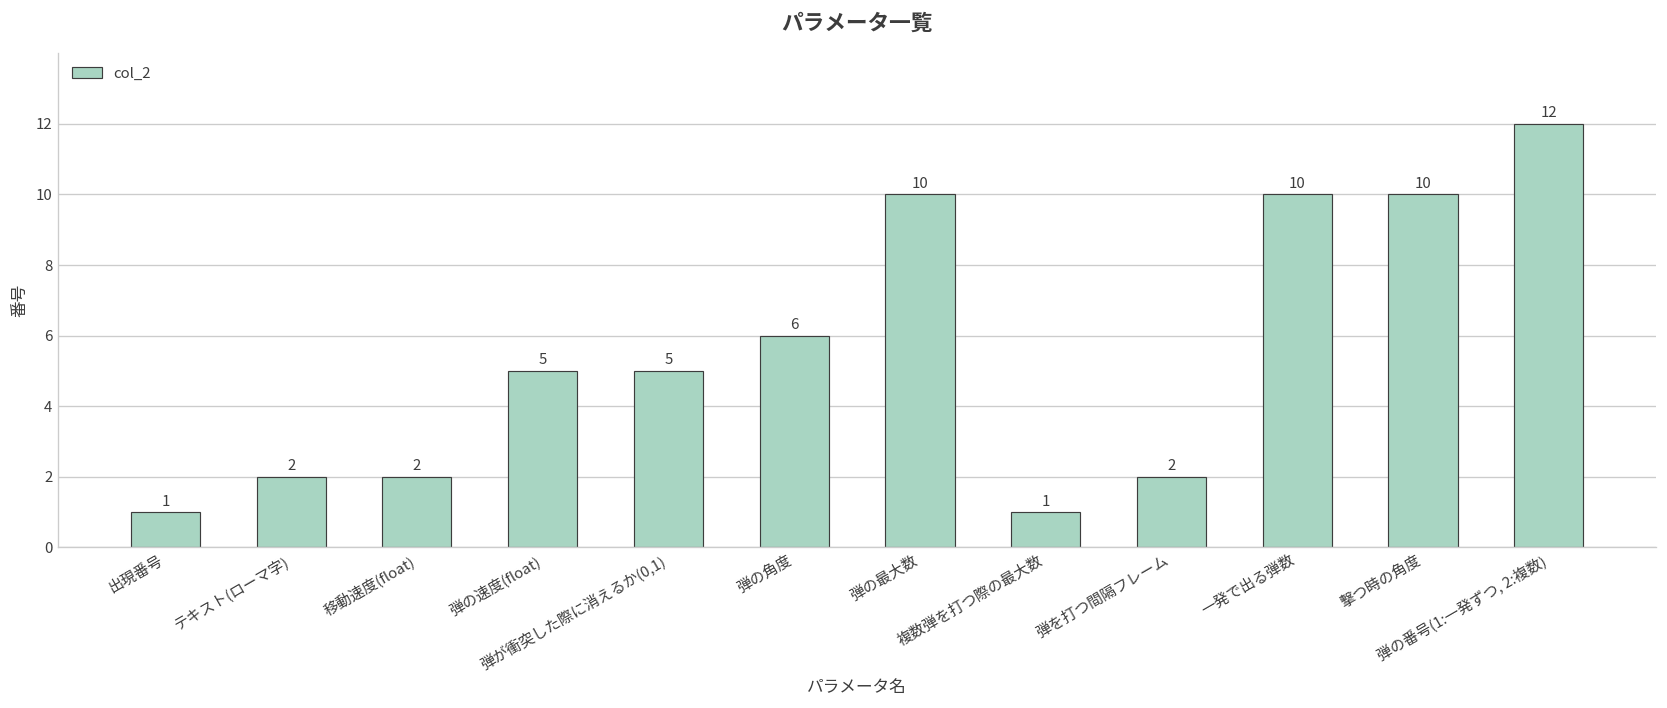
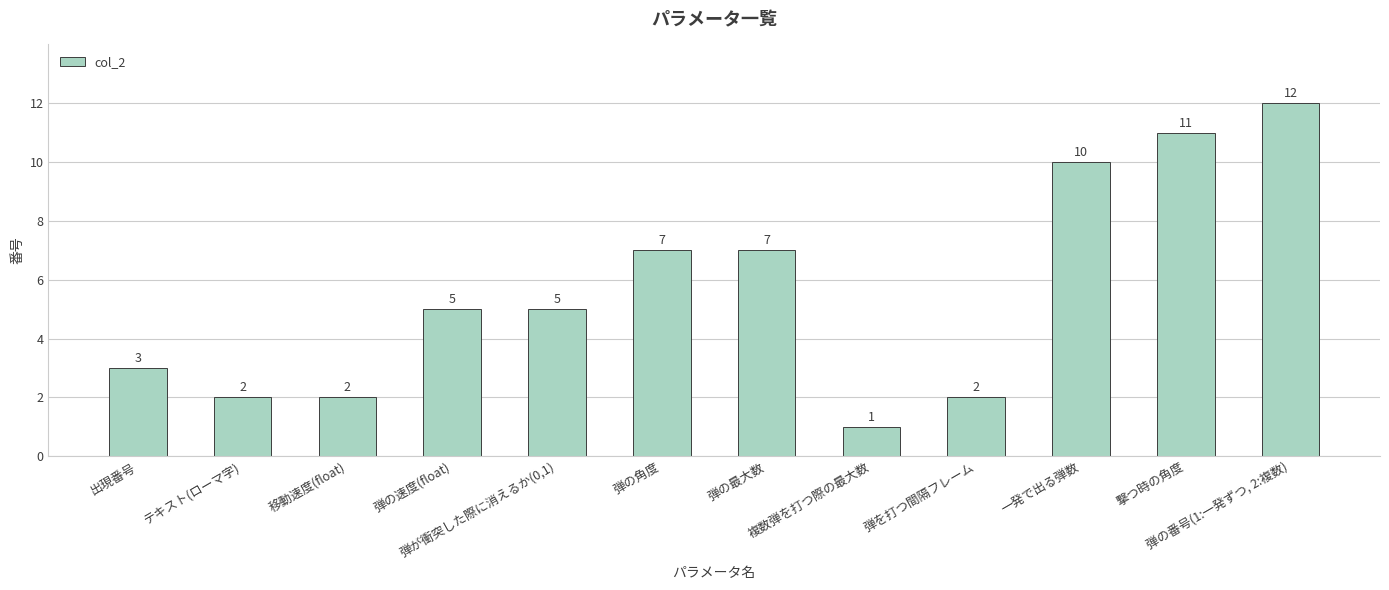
出現番号: 1 -> 3
弾の角度: 6 -> 7
弾の最大数: 10 -> 7
撃つ時の角度: 10 -> 11
